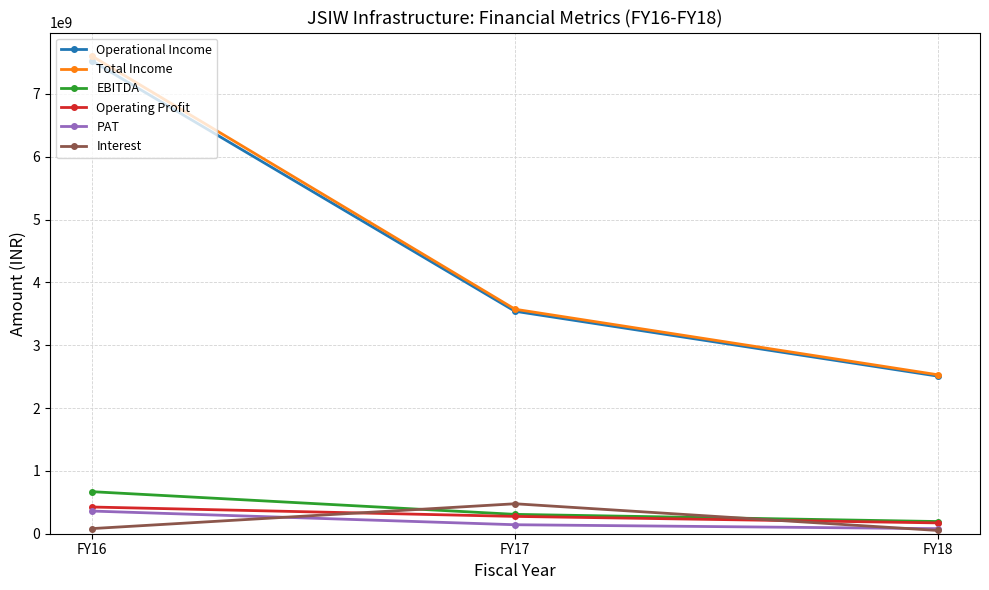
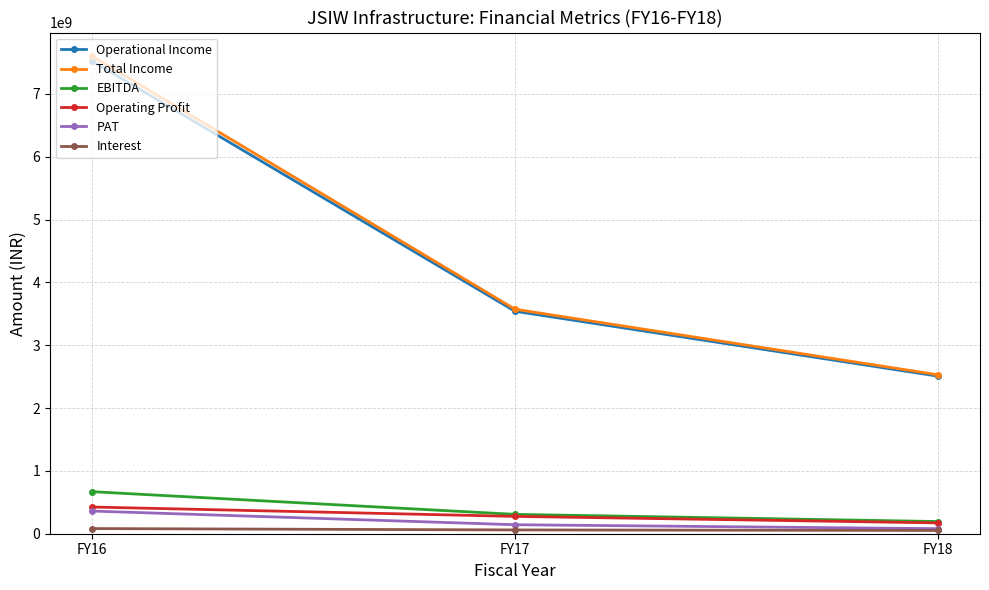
Interest, FY17: 500000000 -> 100000000
